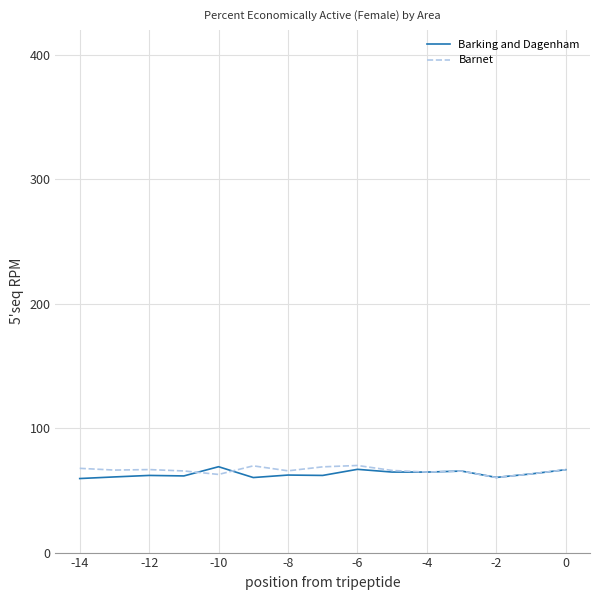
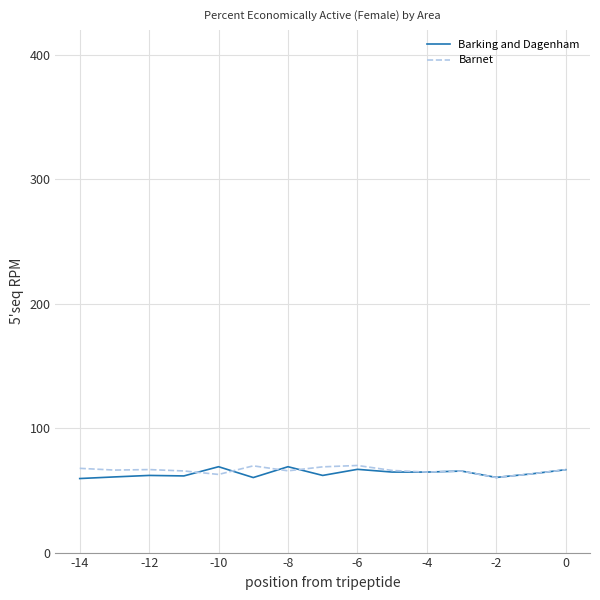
Barking and Dagenham, -8: 62 -> 69
